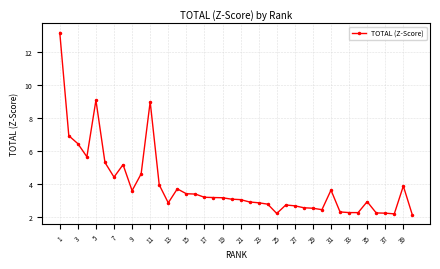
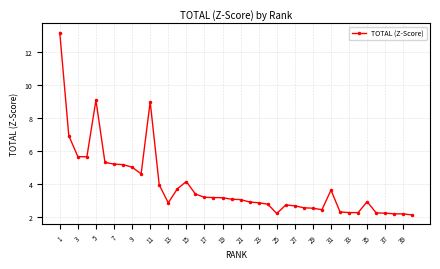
3: 6.4 -> 5.7
7: 4.4 -> 5.2
9: 3.6 -> 5.0
15: 3.4 -> 4.1
39: 3.9 -> 2.2
